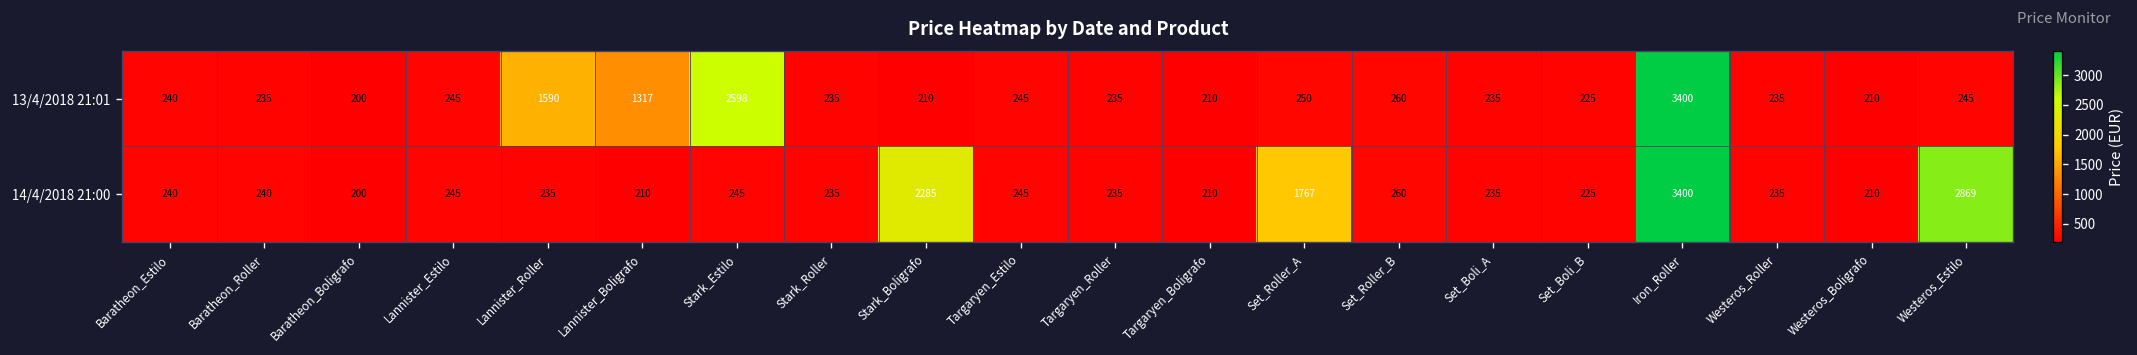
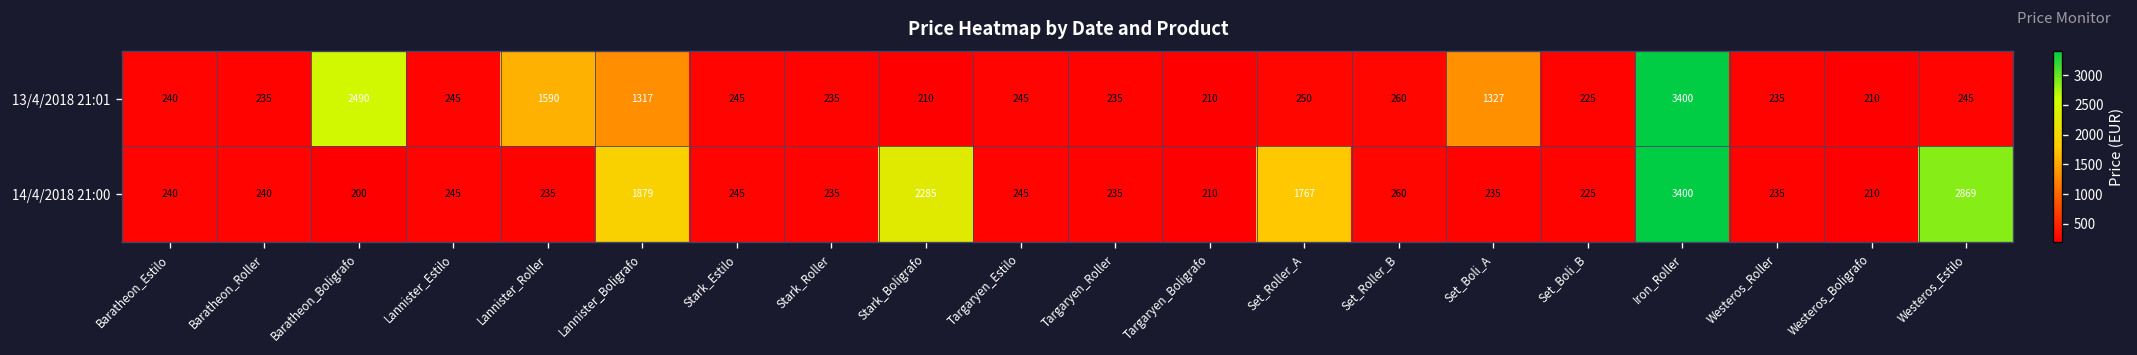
13/4/2018 21:01, Baratheon_Boligrafo: 200 -> 2490
13/4/2018 21:01, Stark_Estilo: 2598 -> 245
13/4/2018 21:01, Set_Boli_A: 235 -> 1327
14/4/2018 21:00, Lannister_Boligrafo: 210 -> 1879
